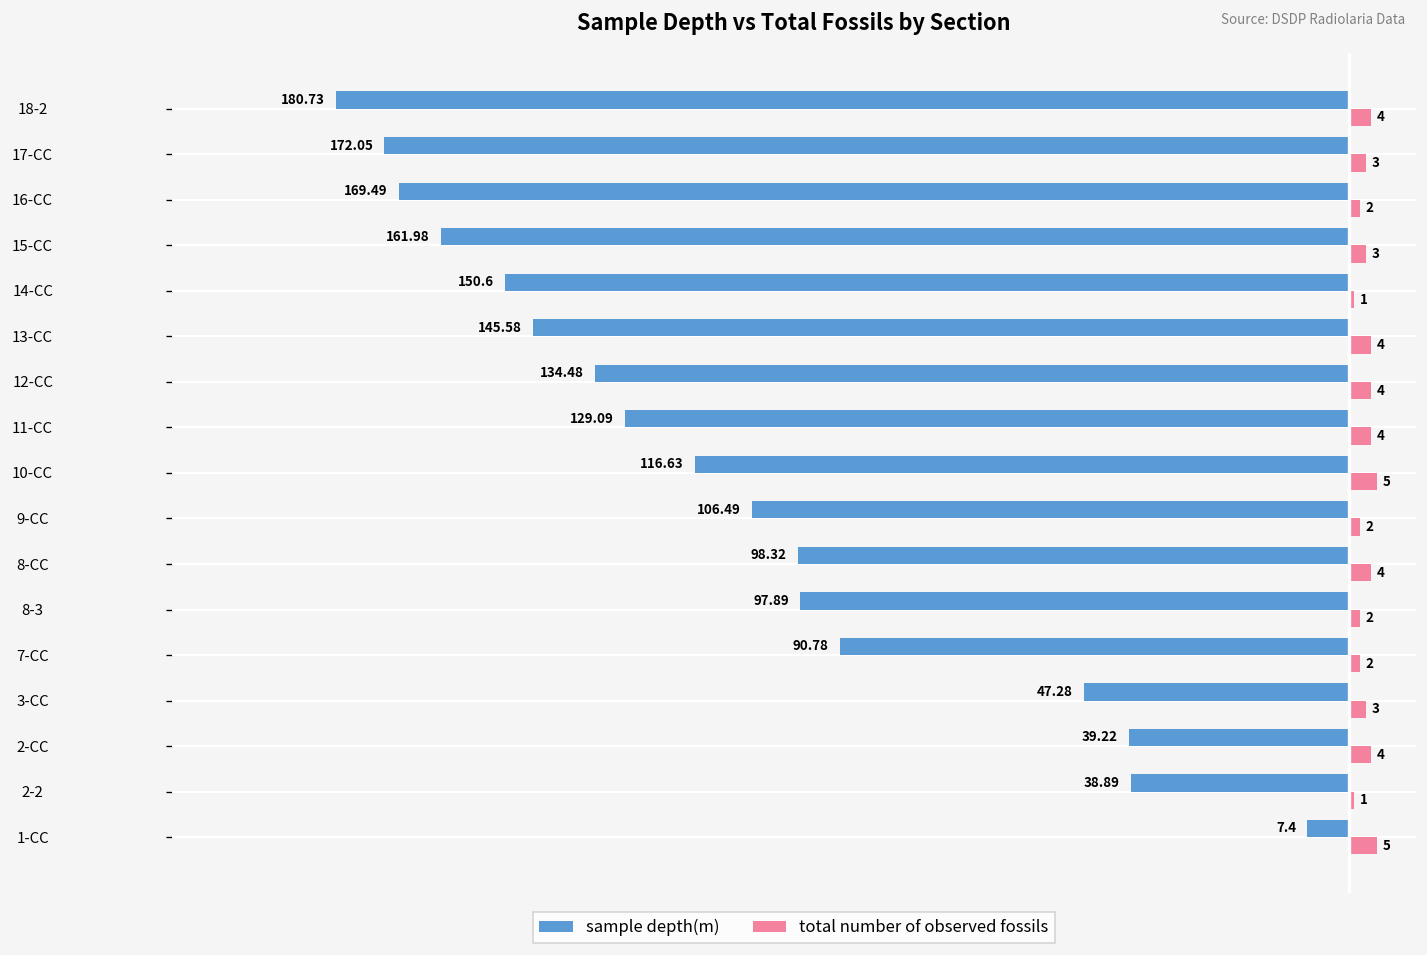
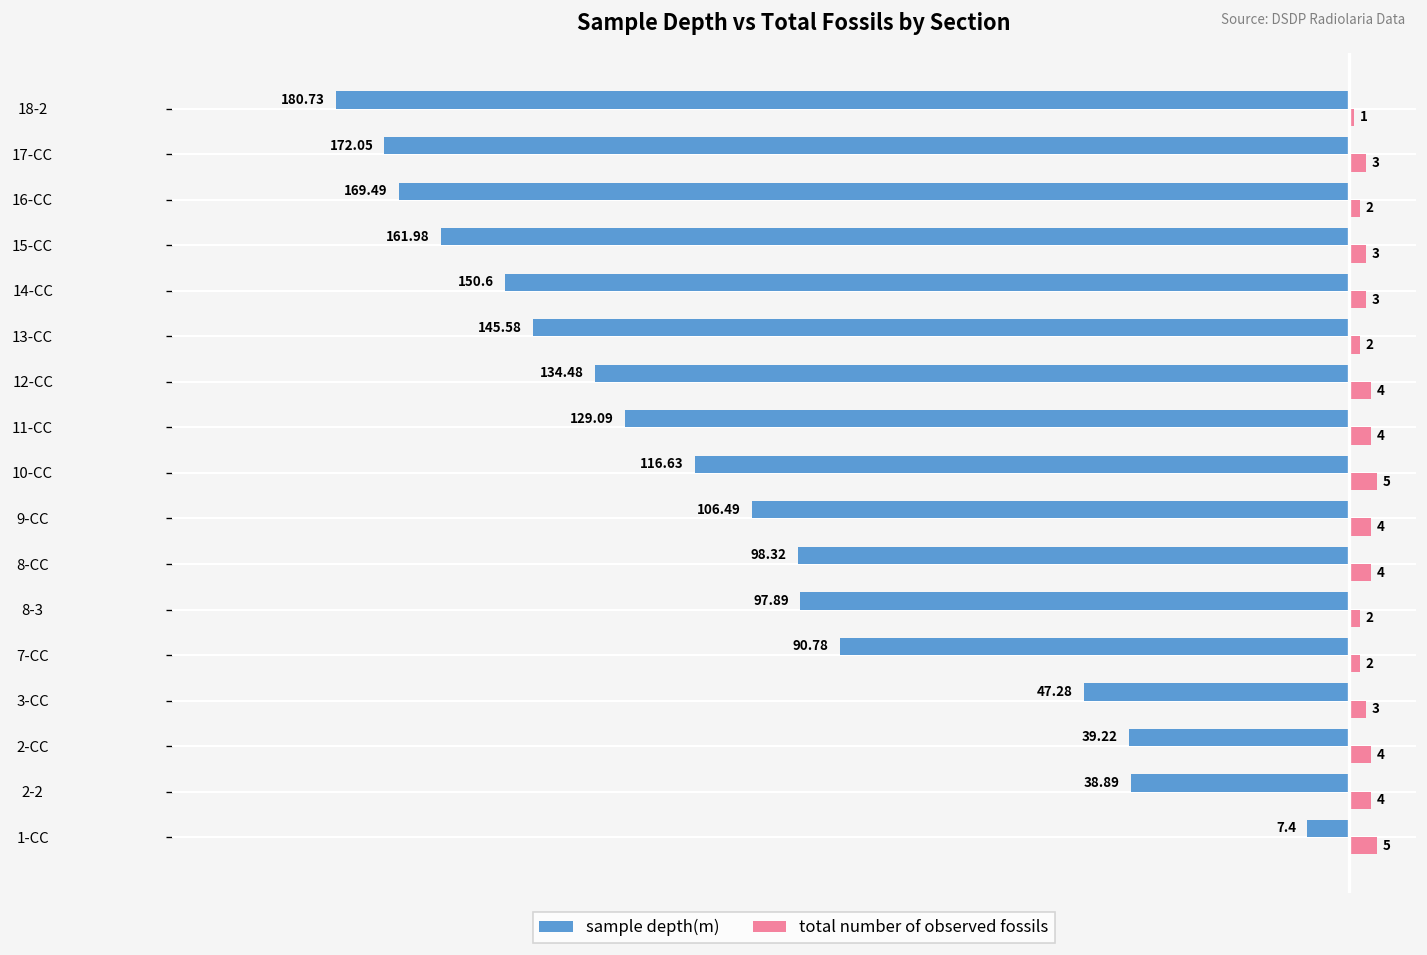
total number of observed fossils, 18-2: 4 -> 1
total number of observed fossils, 14-CC: 1 -> 3
total number of observed fossils, 13-CC: 4 -> 2
total number of observed fossils, 9-CC: 2 -> 4
total number of observed fossils, 2-2: 1 -> 4
